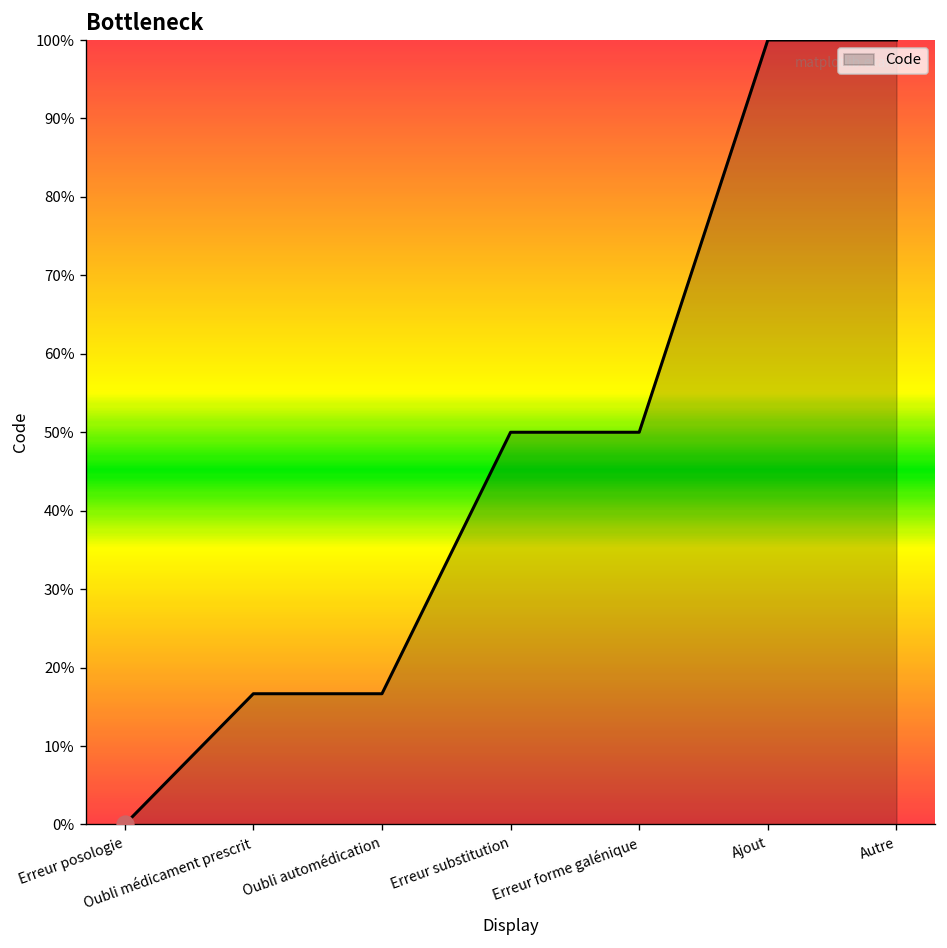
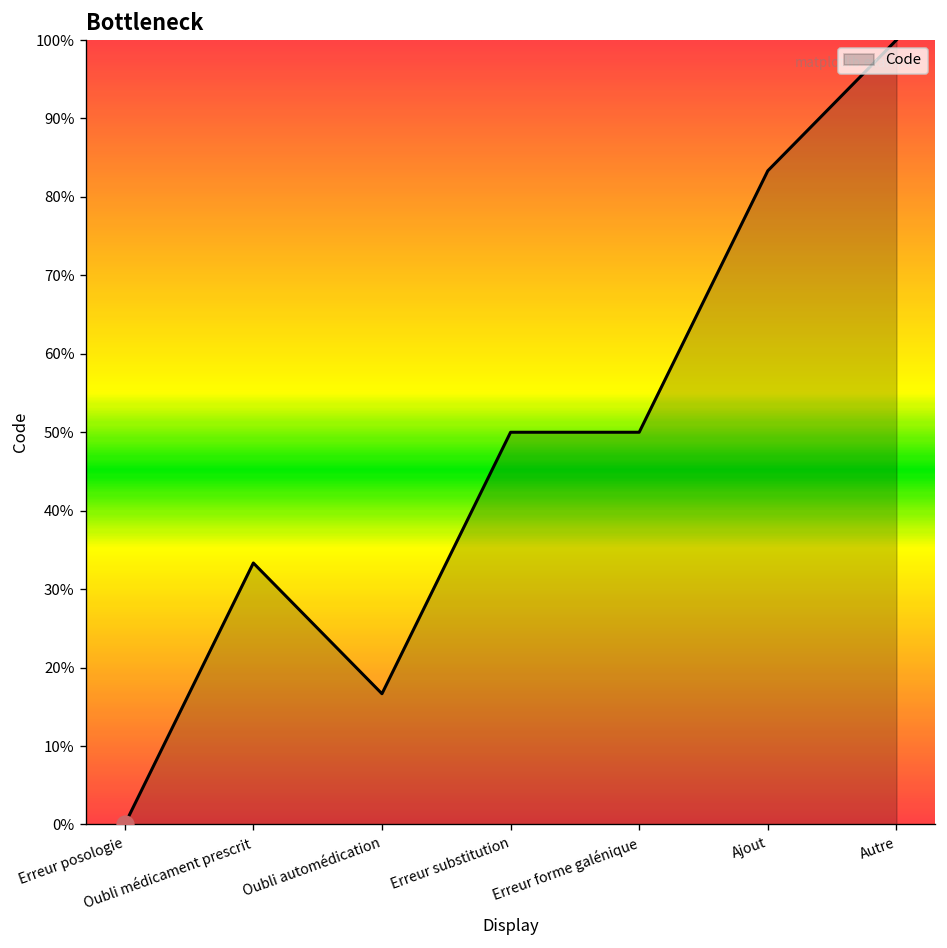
Code, Oubli médicament prescrit: 17% -> 33%
Code, Ajout: 100% -> 83%
